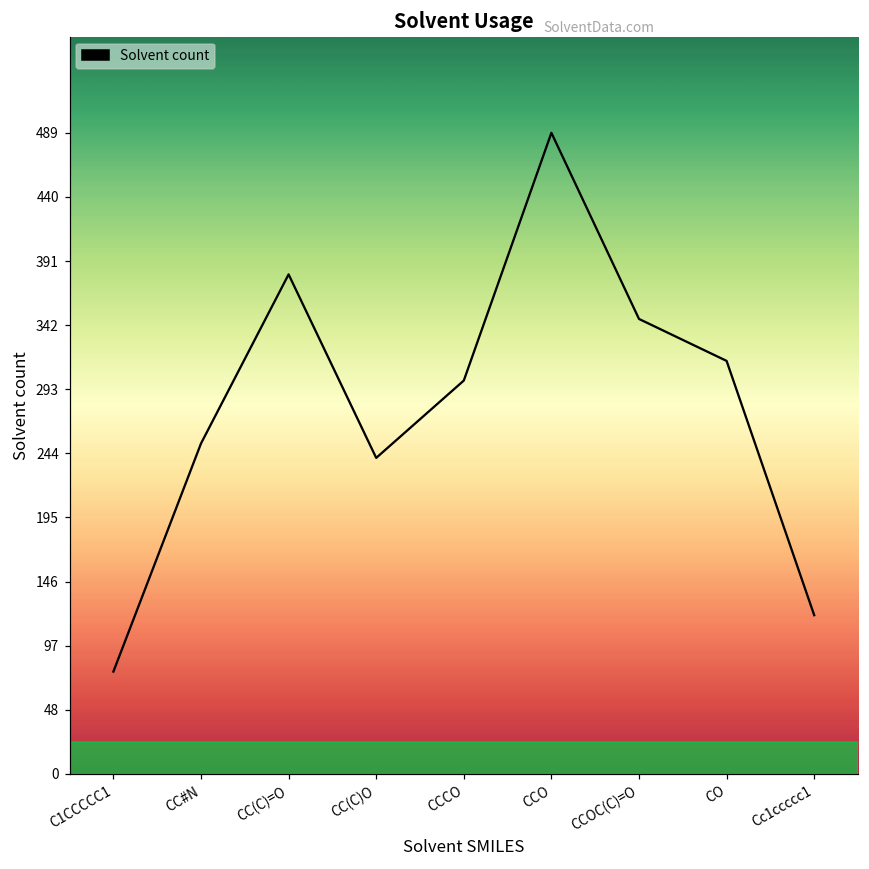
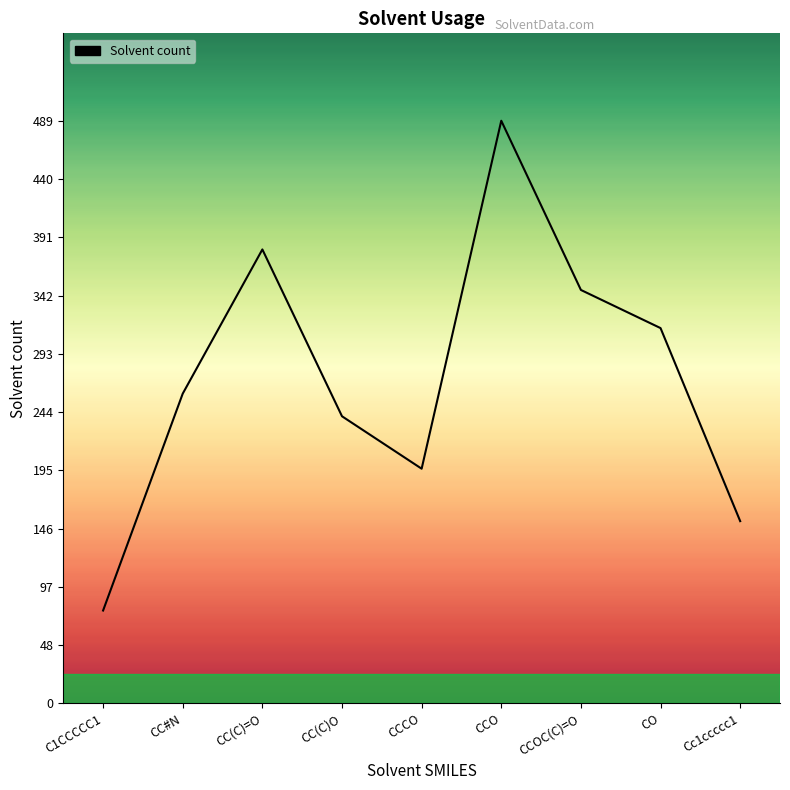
CC#N: 252 -> 260
CCCO: 300 -> 197
Cc1ccccc1: 121 -> 153
